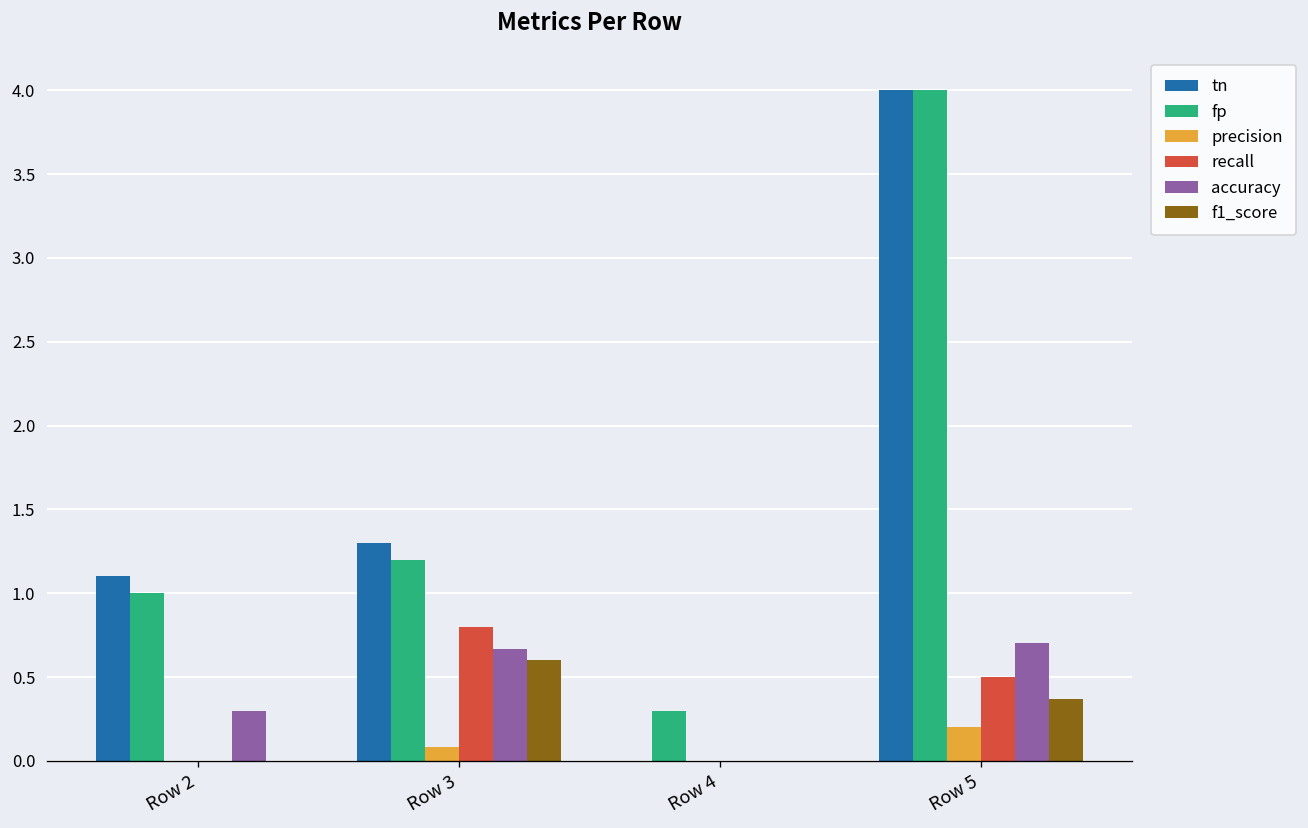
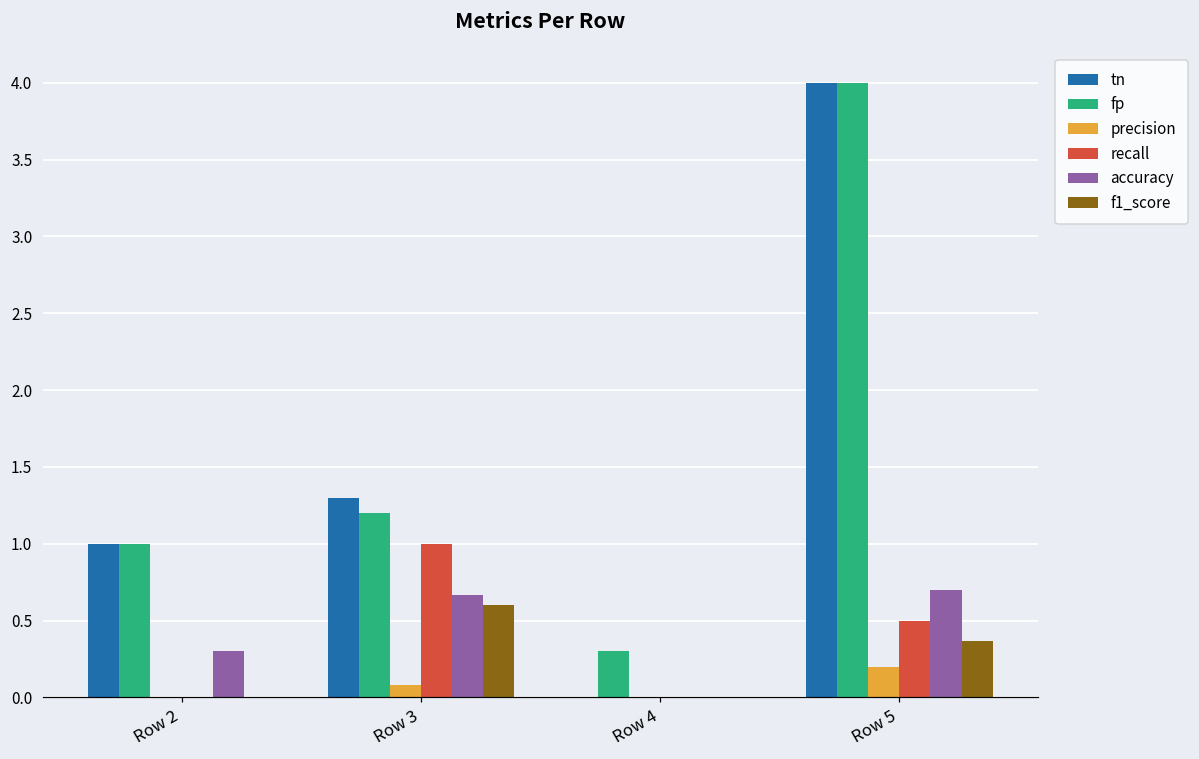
tn, Row 2: 1.1 -> 1.0
recall, Row 3: 0.8 -> 1.0
